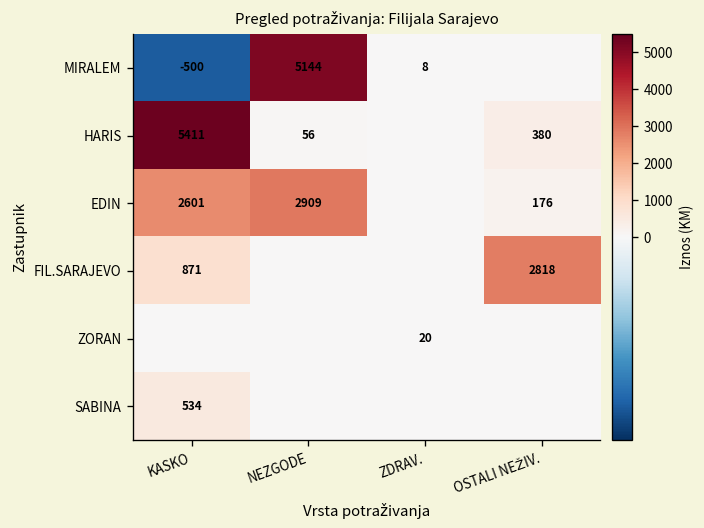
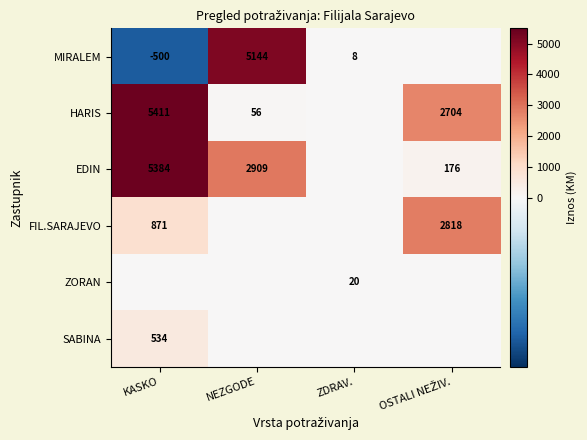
HARIS, OSTALI NEŽIV.: 380 -> 2704
EDIN, KASKO: 2601 -> 5384
